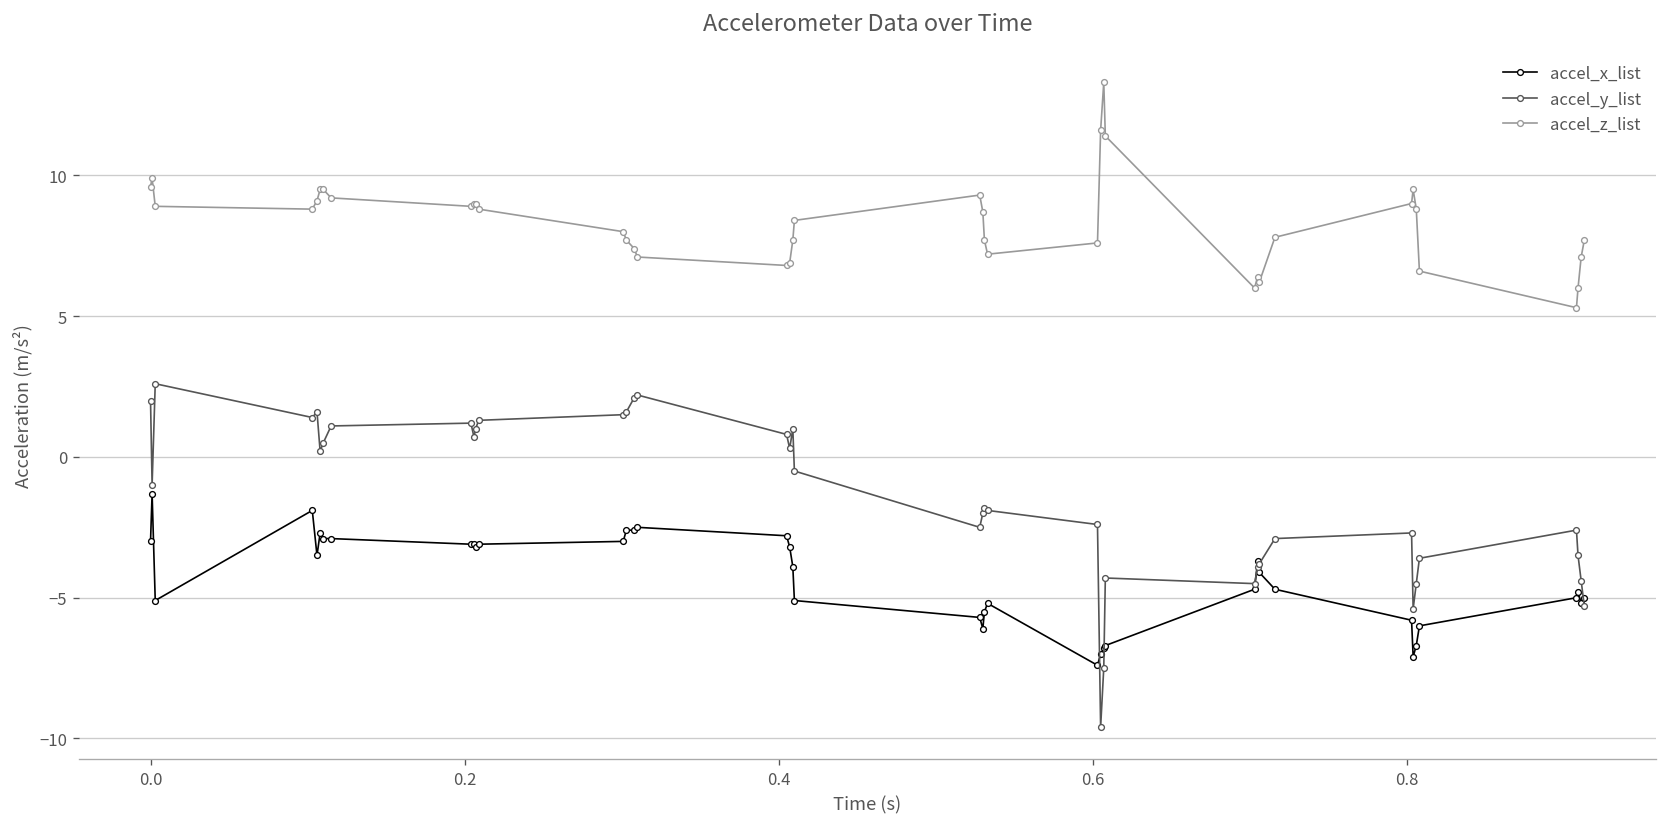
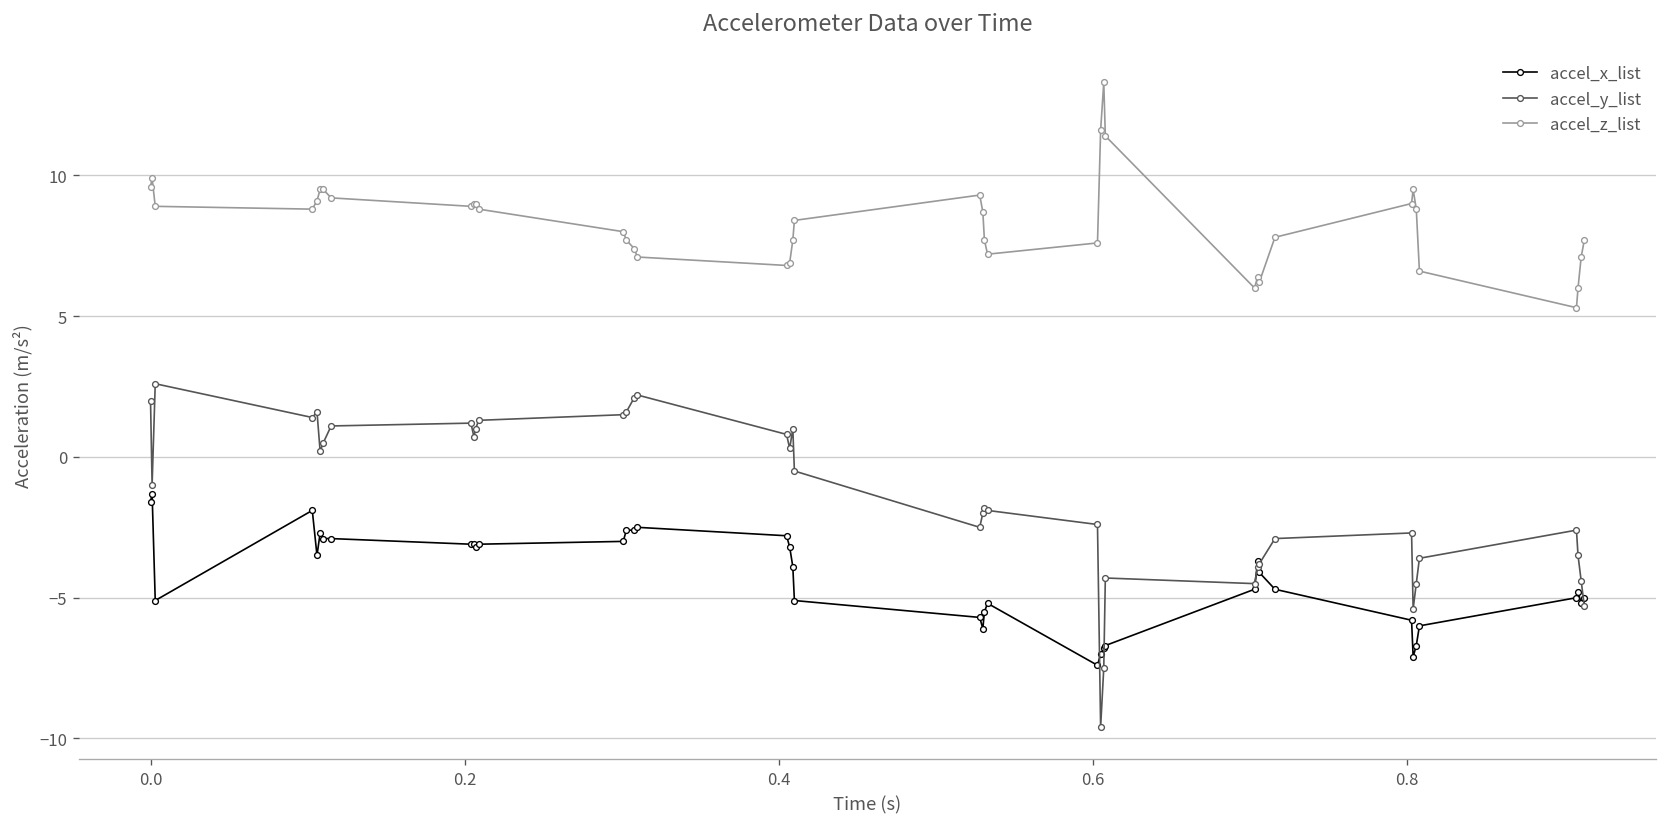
accel_x_list, 0.0: -3.0 -> -1.6
